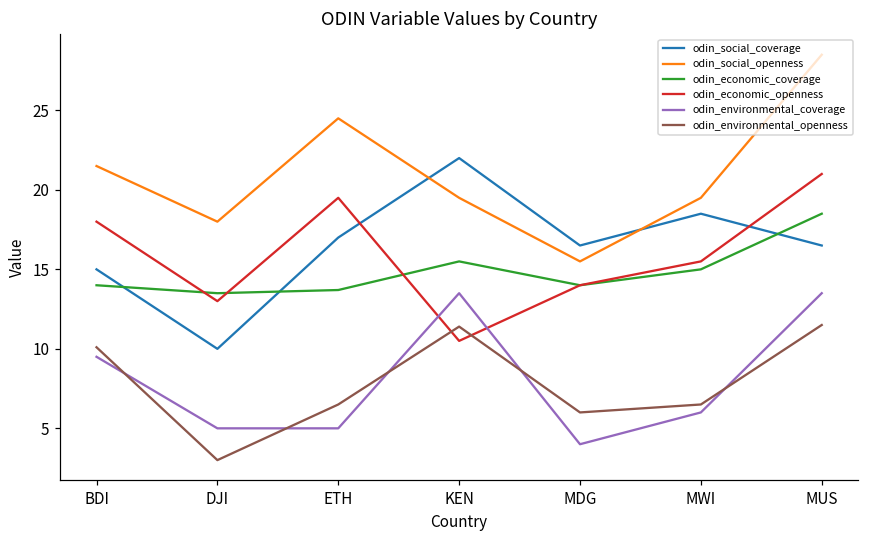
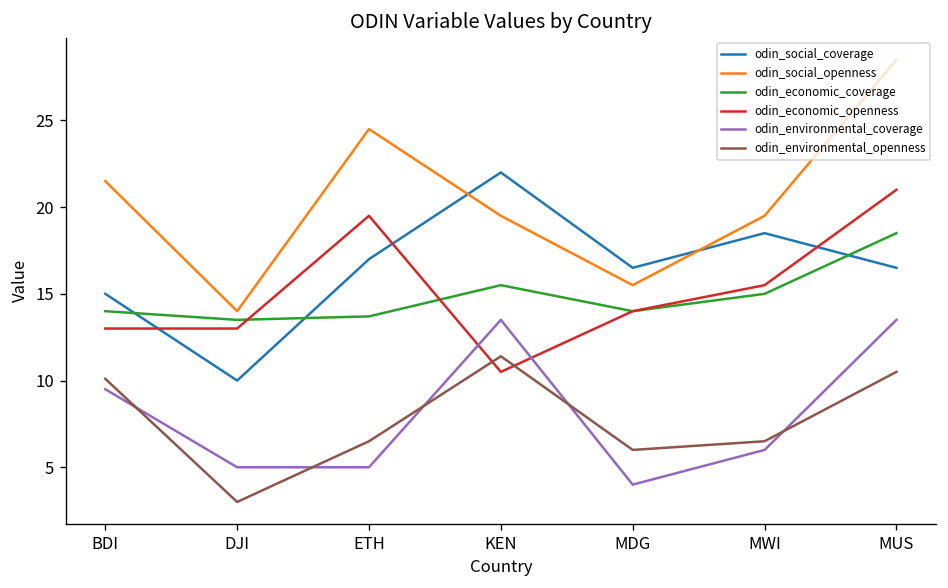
odin_economic_openness, BDI: 18 -> 13
odin_social_openness, DJI: 18 -> 14
odin_environmental_openness, MUS: 11.5 -> 10.5
